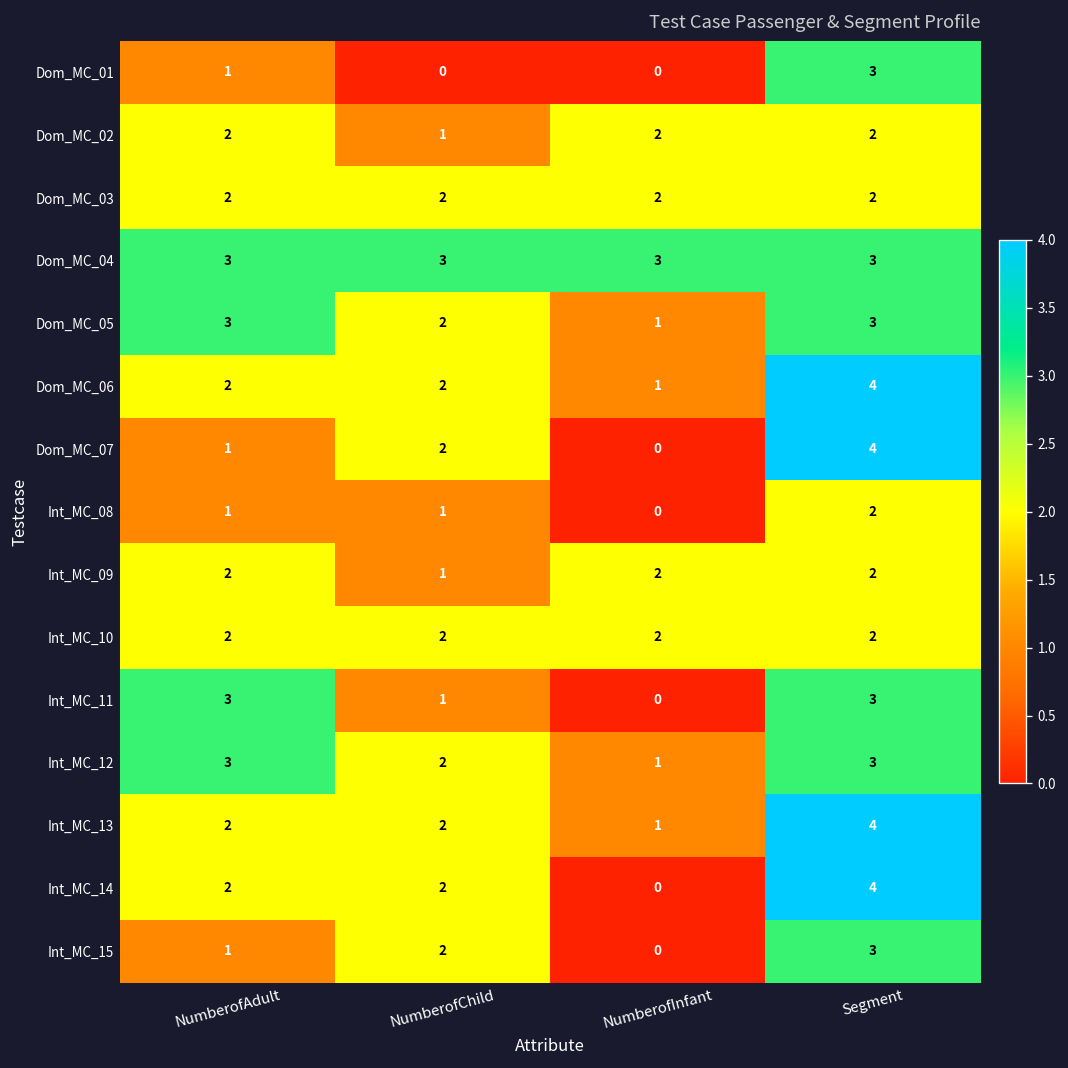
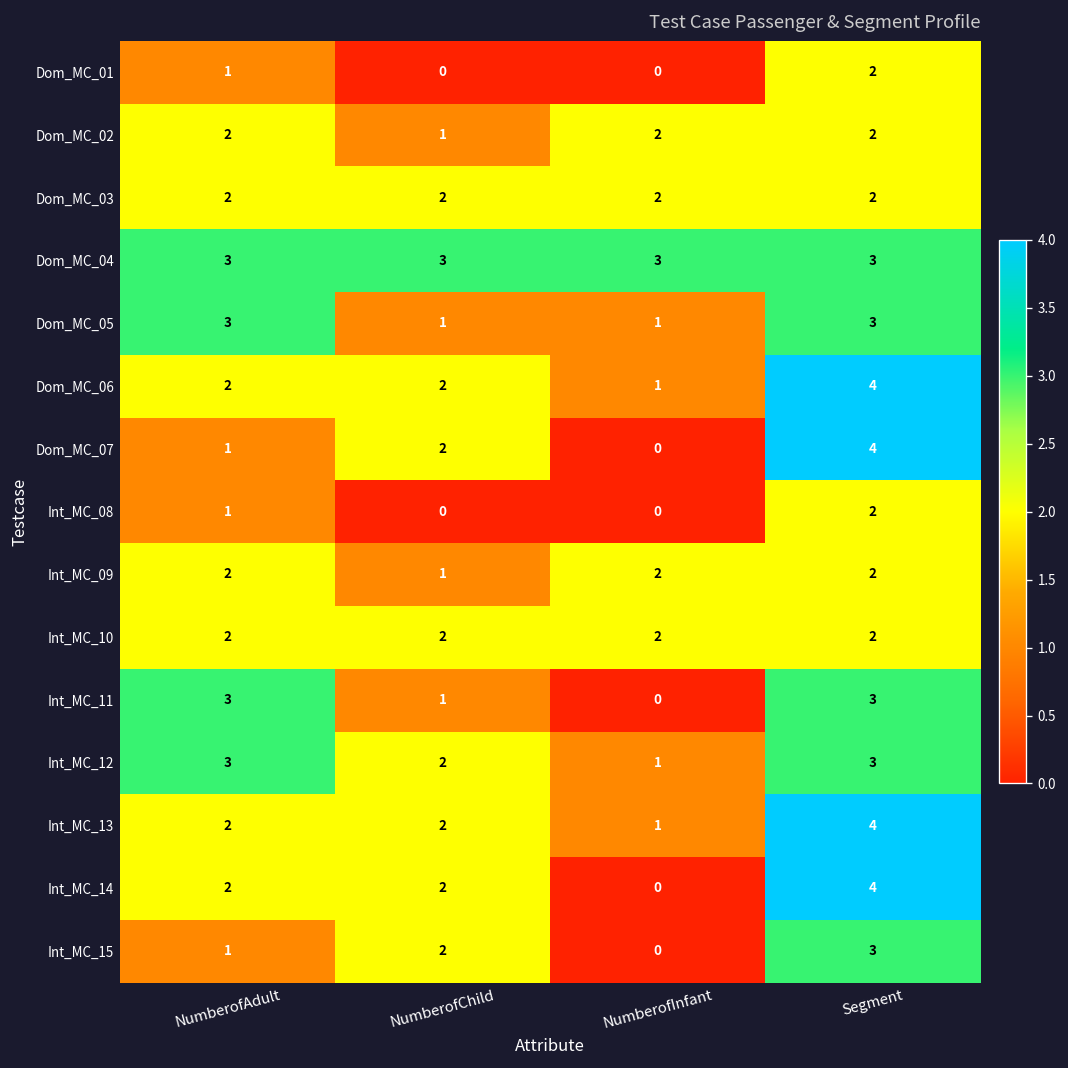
Dom_MC_01, Segment: 3 -> 2
Dom_MC_05, NumberofChild: 2 -> 1
Int_MC_08, NumberofChild: 1 -> 0
